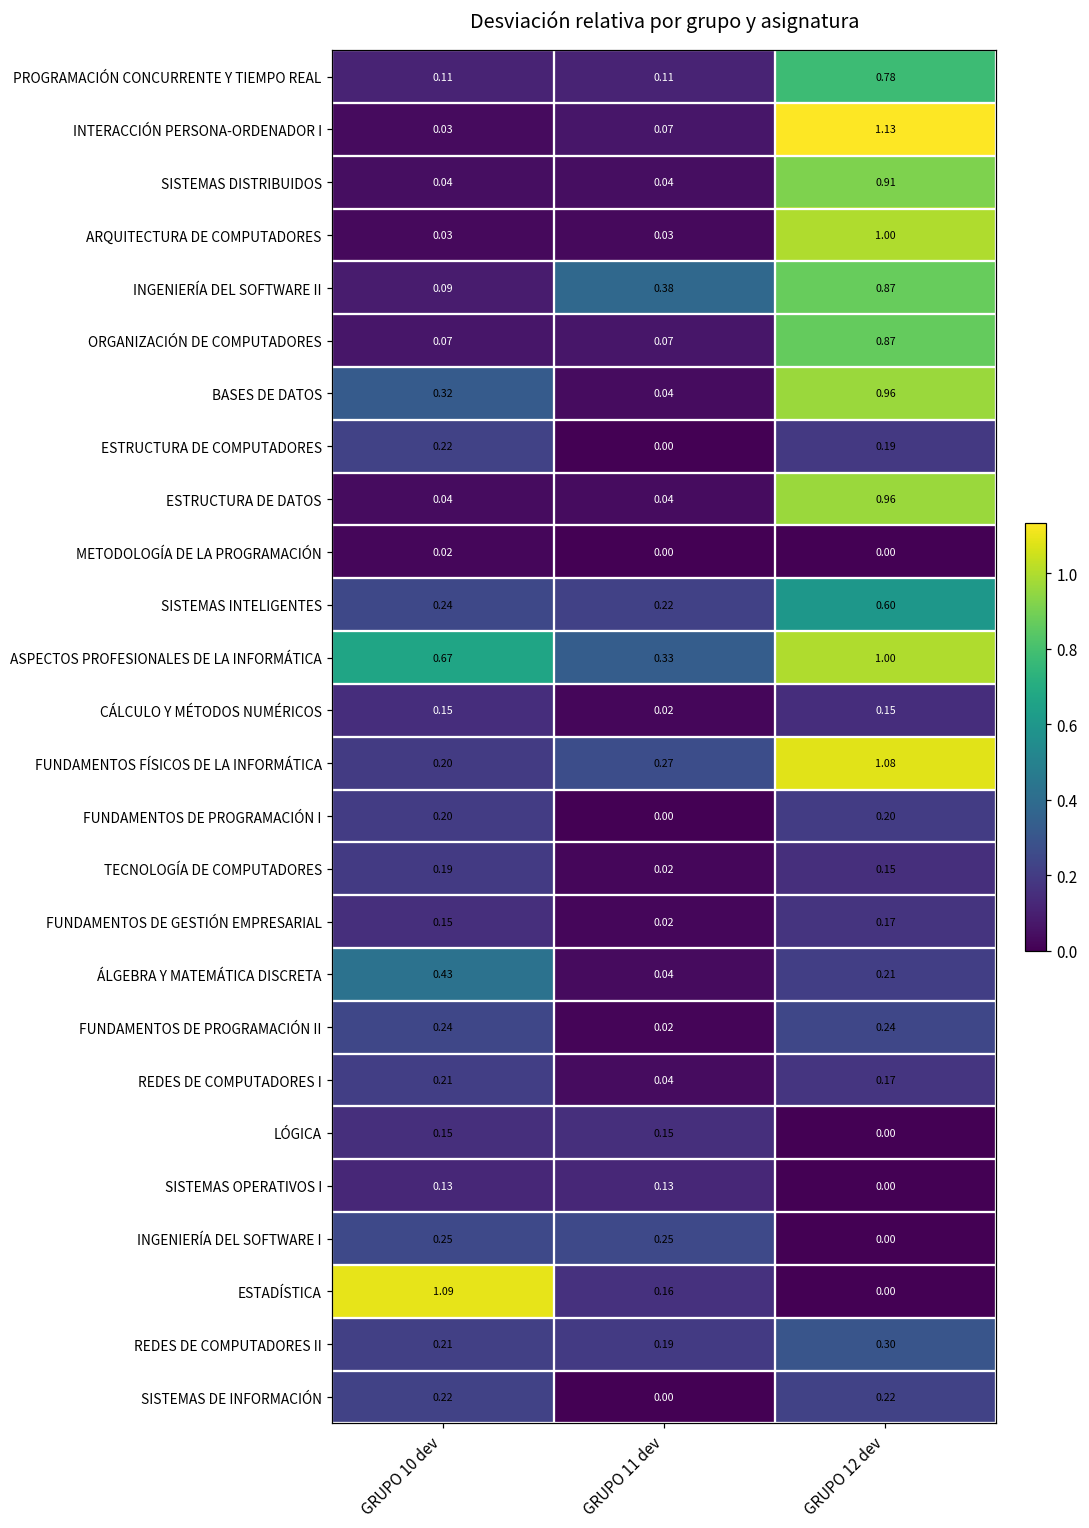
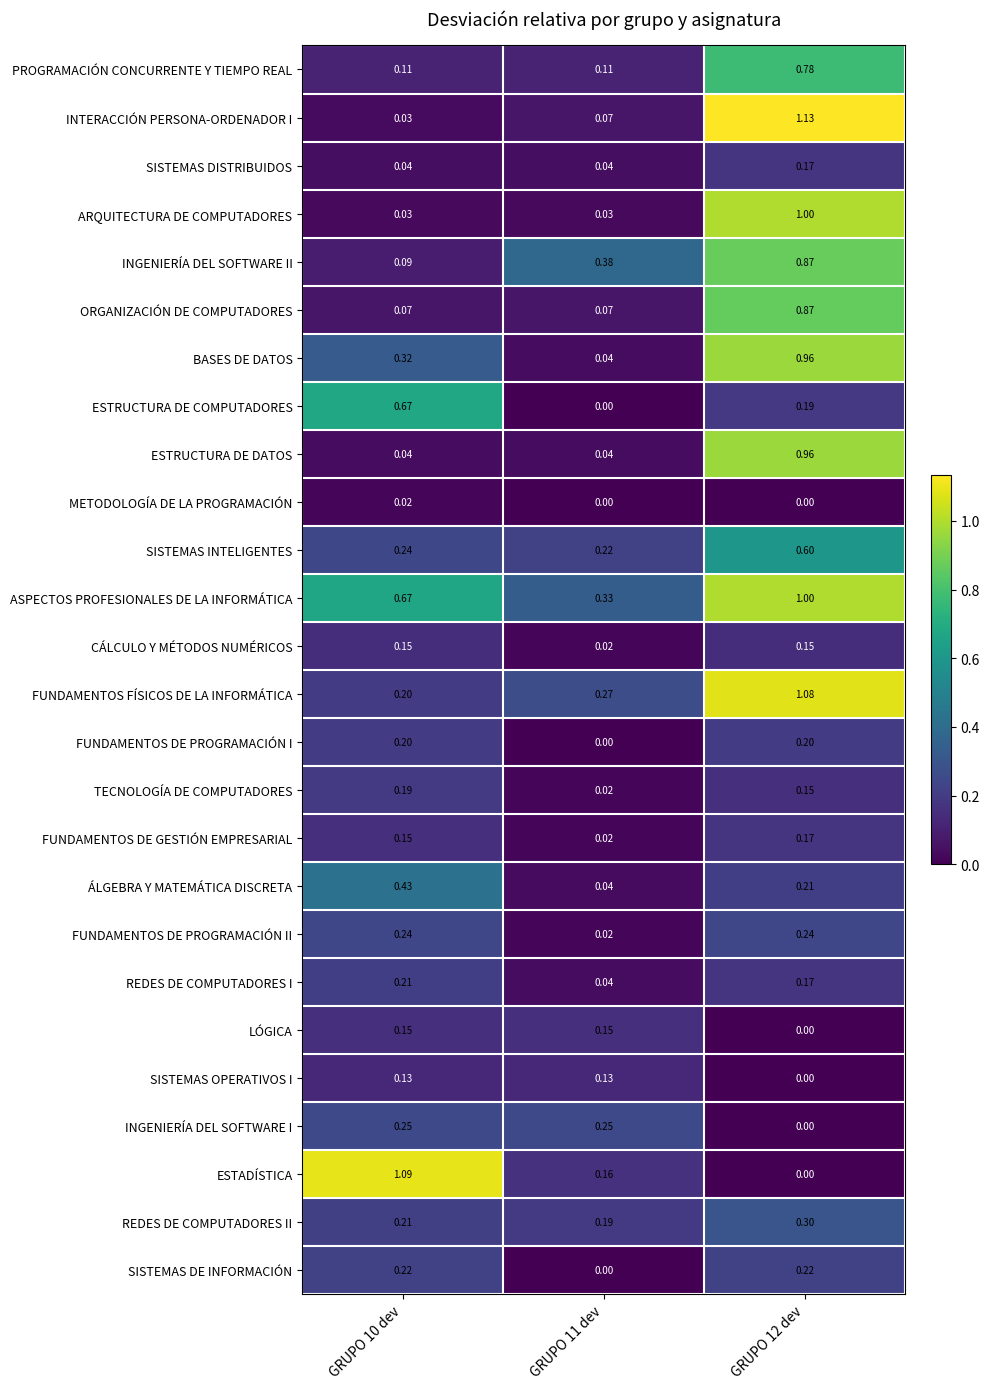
SISTEMAS DISTRIBUIDOS, GRUPO 12 dev: 0.91 -> 0.17
ESTRUCTURA DE COMPUTADORES, GRUPO 10 dev: 0.22 -> 0.67
